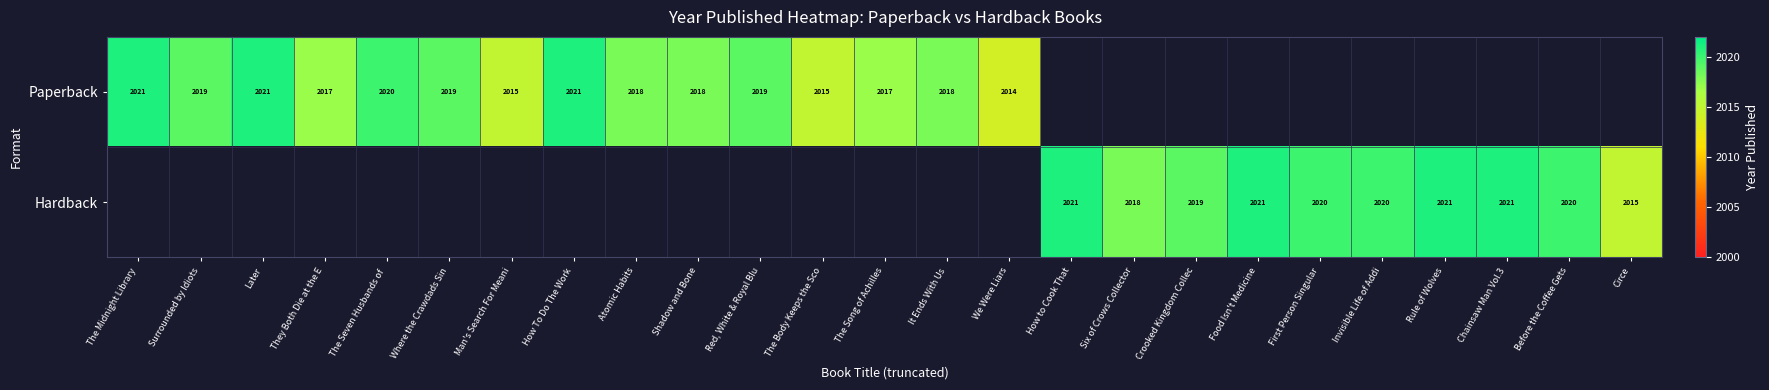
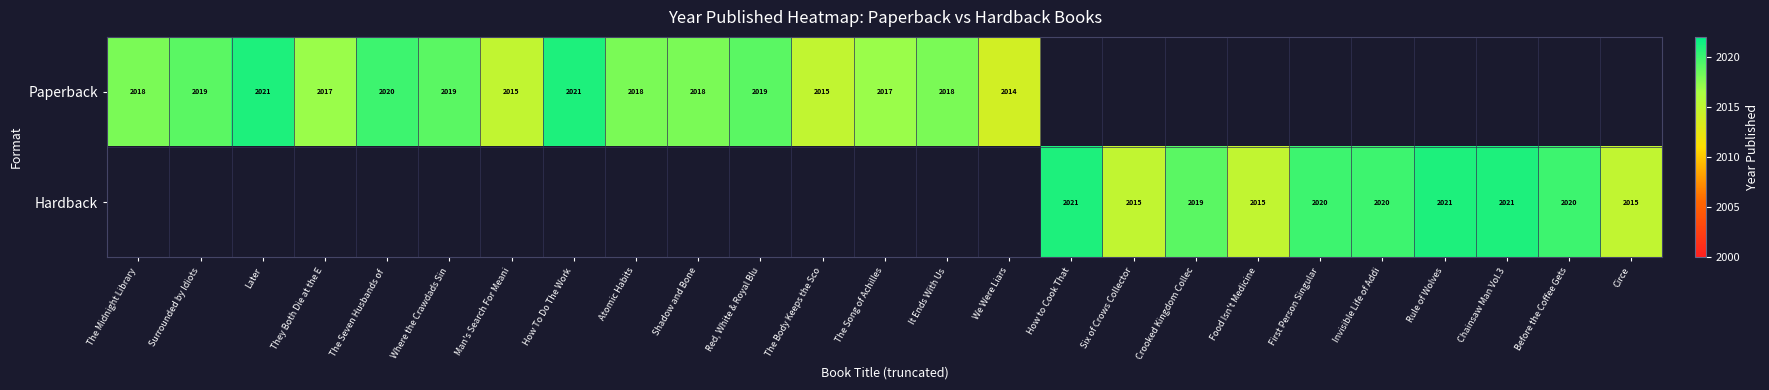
Paperback, The Midnight Library: 2021 -> 2018
Hardback, Six of Crows Collector: 2018 -> 2015
Hardback, Food Isn't Medicine: 2021 -> 2015
